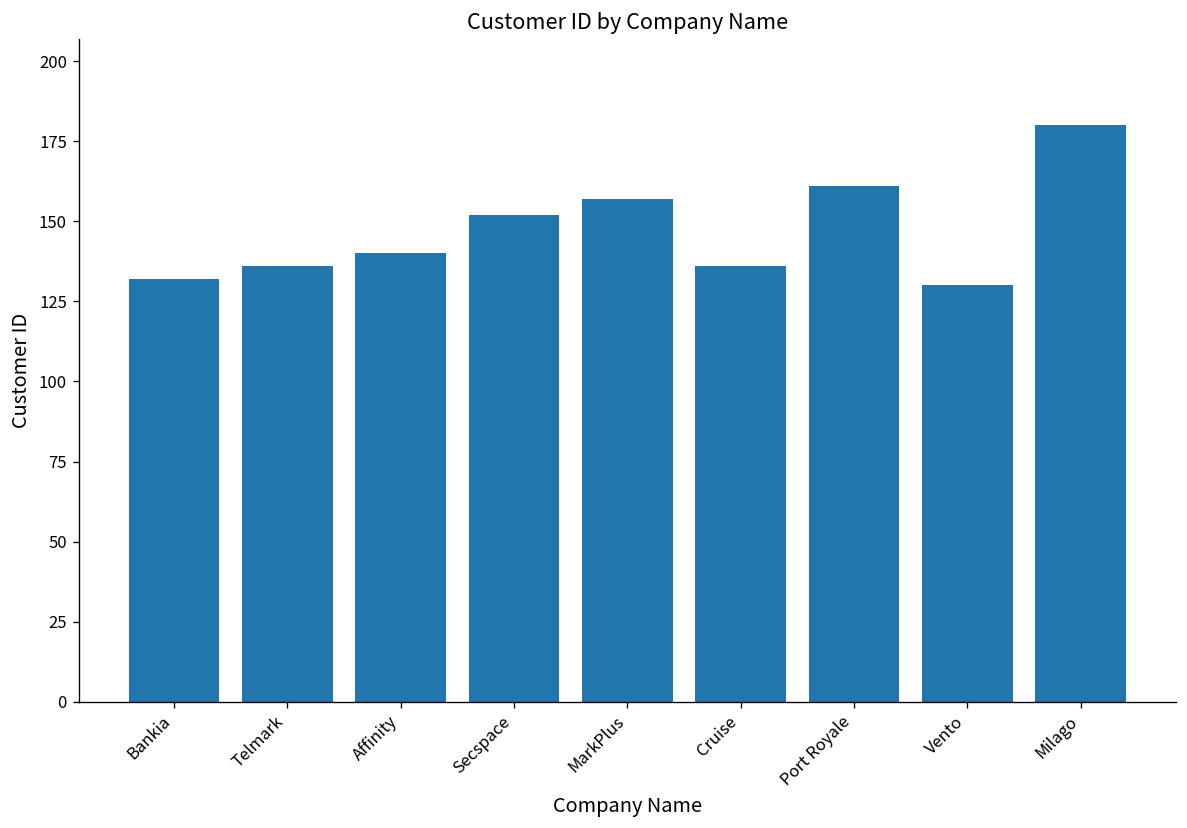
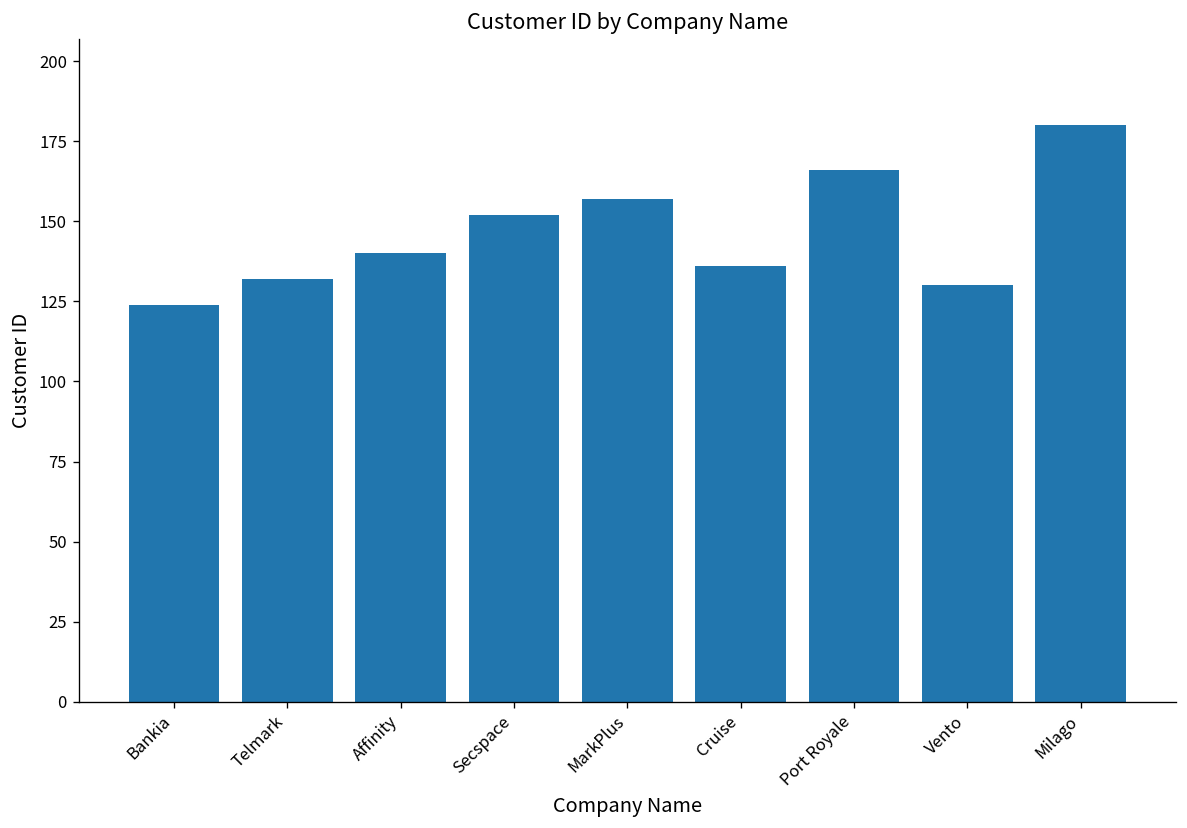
Bankia: 132 -> 124
Telmark: 136 -> 132
Port Royale: 161 -> 166
